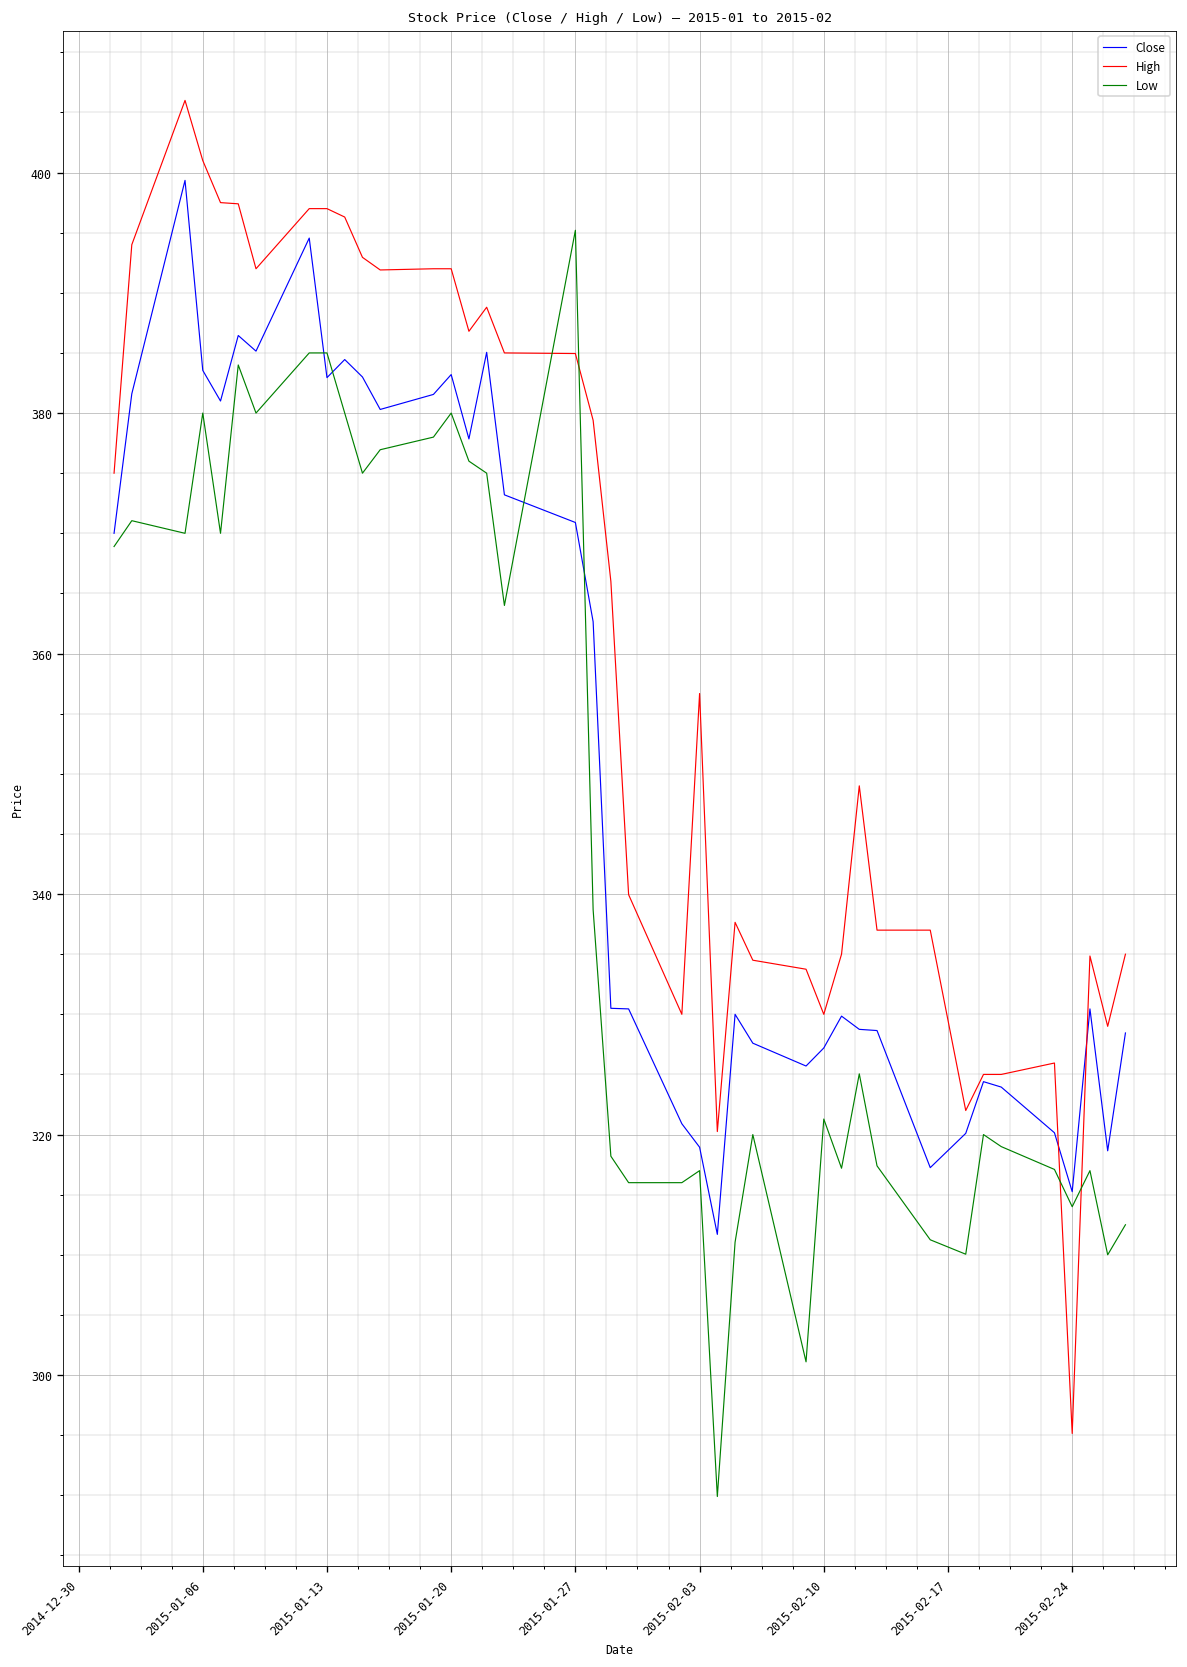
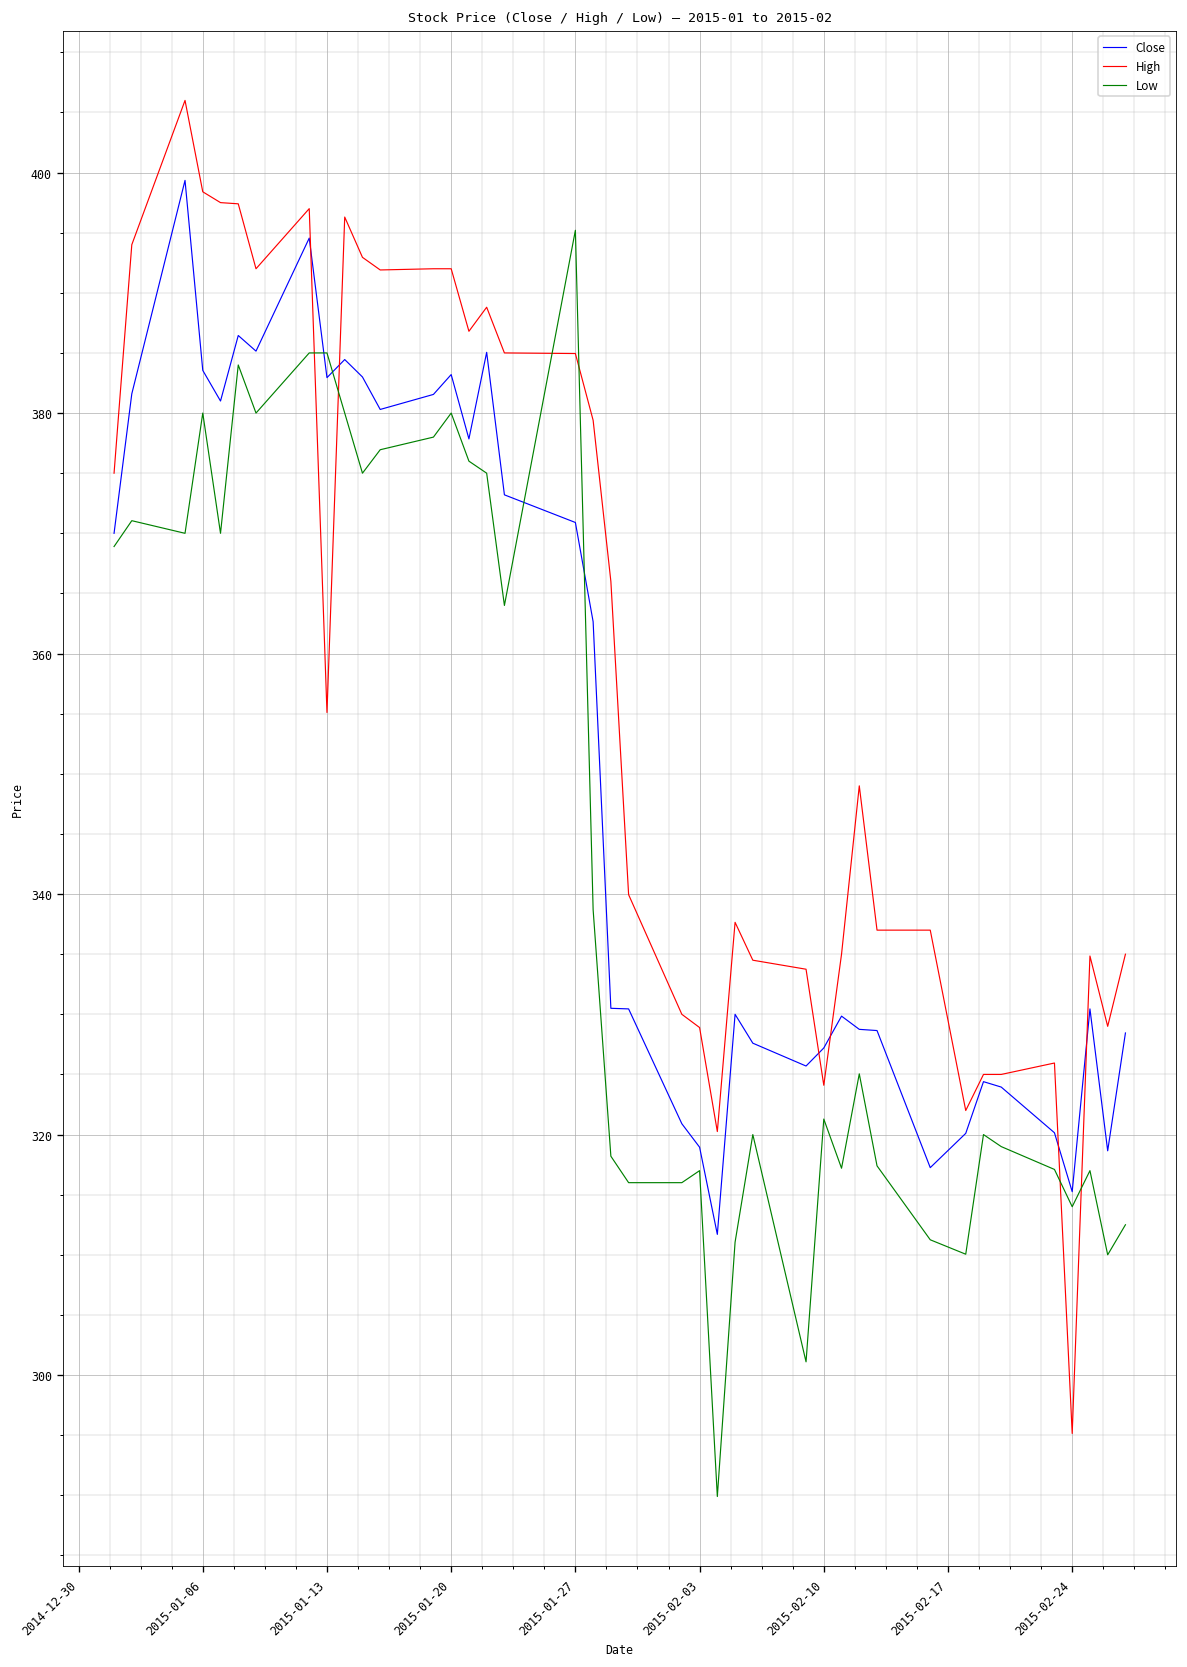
High, 2015-01-06: 401.0 -> 398.4
High, 2015-01-13: 397.0 -> 355.1
High, 2015-02-03: 356.7 -> 328.9
High, 2015-02-10: 330.0 -> 324.1
